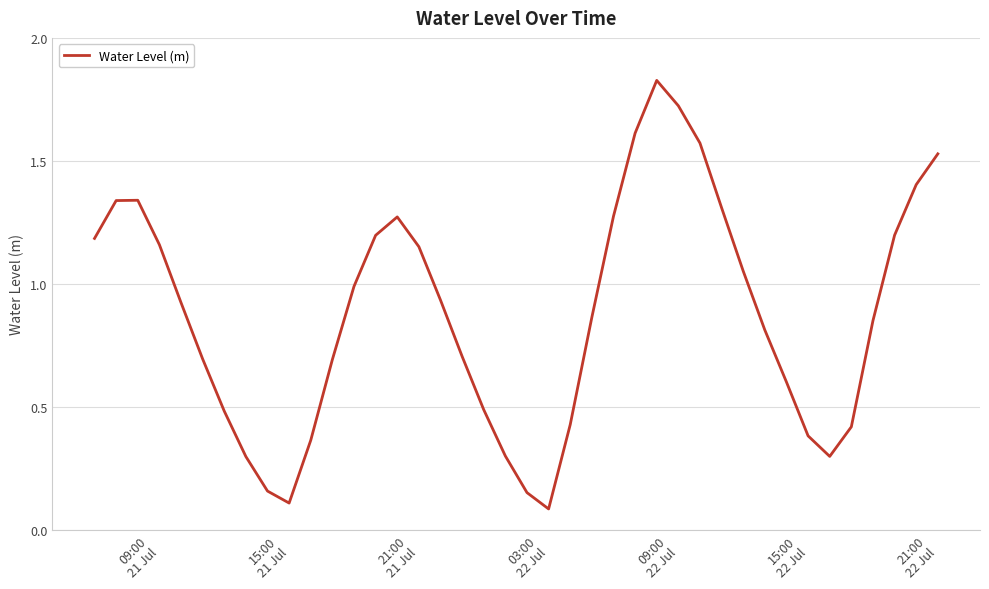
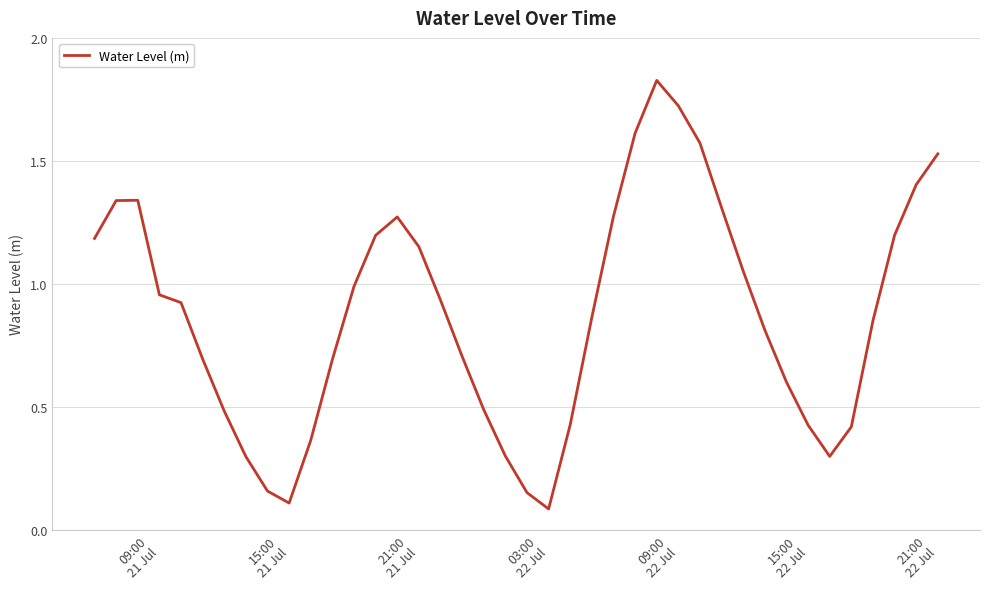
09:00 21 Jul: 1.16 -> 0.96
15:00 22 Jul: 0.38 -> 0.43
